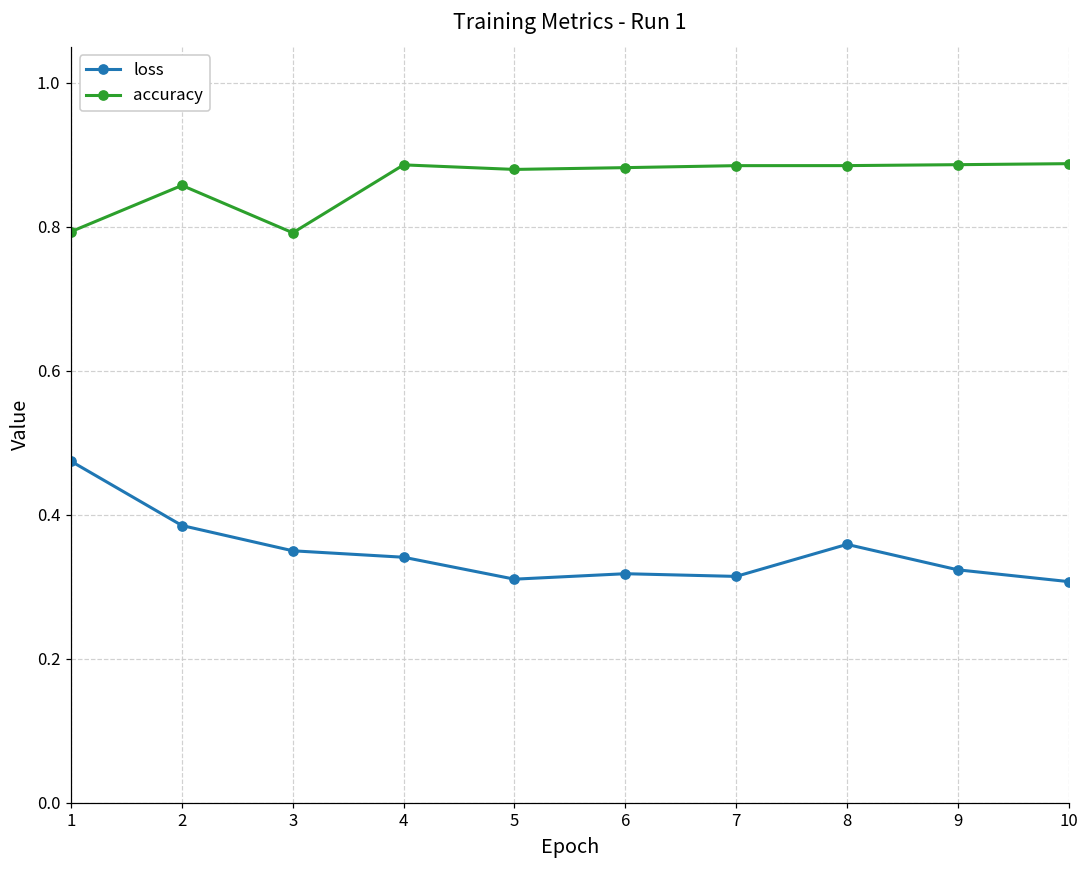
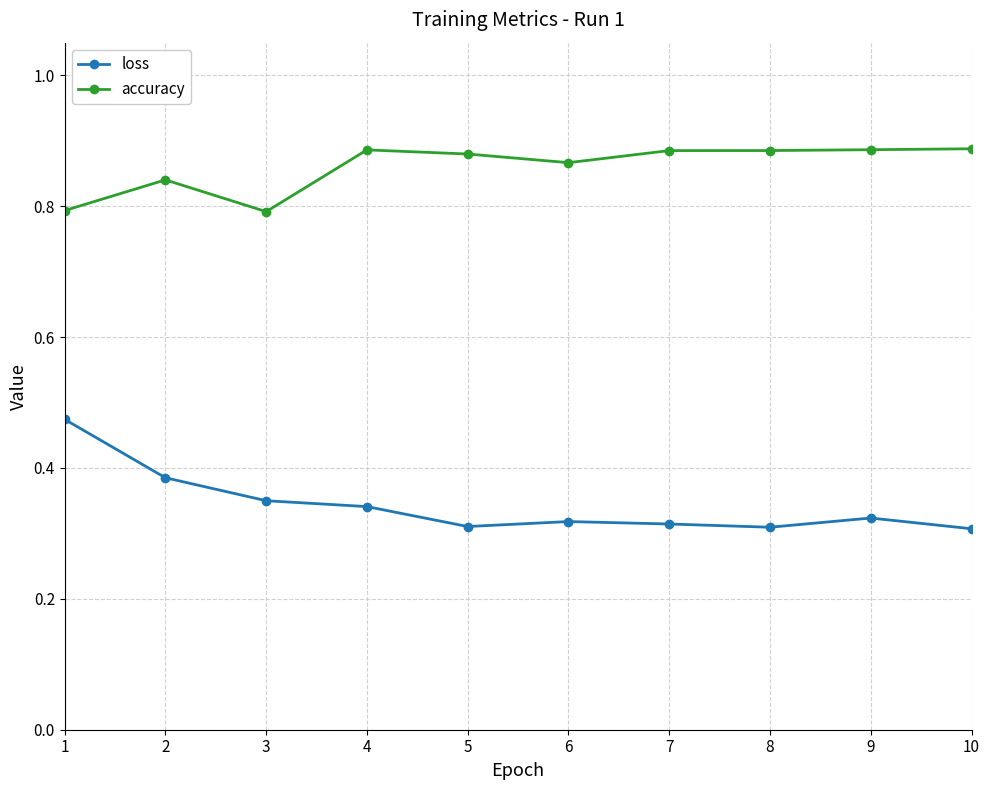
accuracy, 2: 0.86 -> 0.84
accuracy, 6: 0.88 -> 0.87
loss, 8: 0.36 -> 0.31
